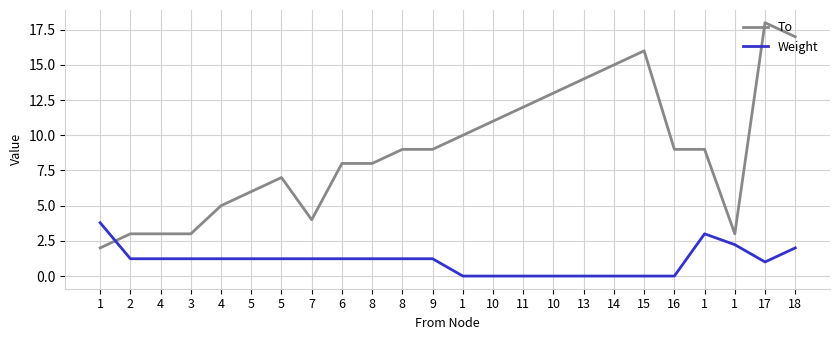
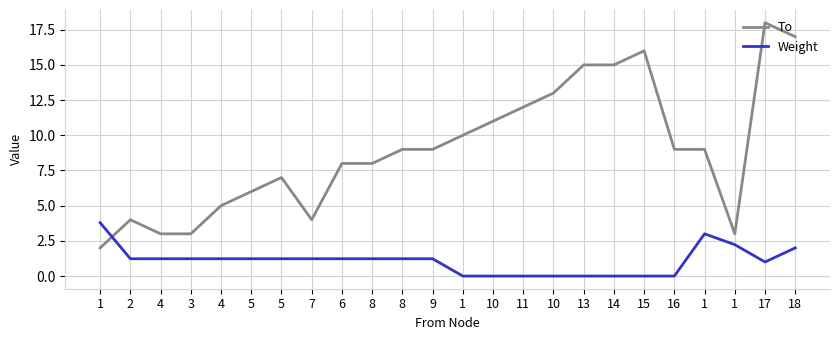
To, 2: 3 -> 4
To, 13: 14 -> 15
